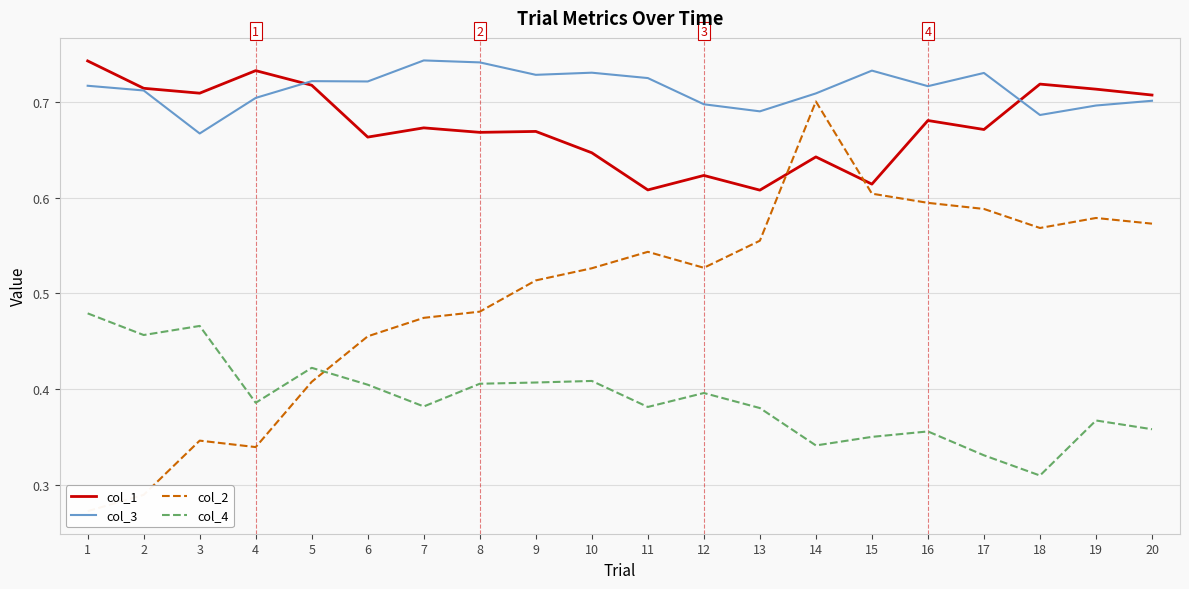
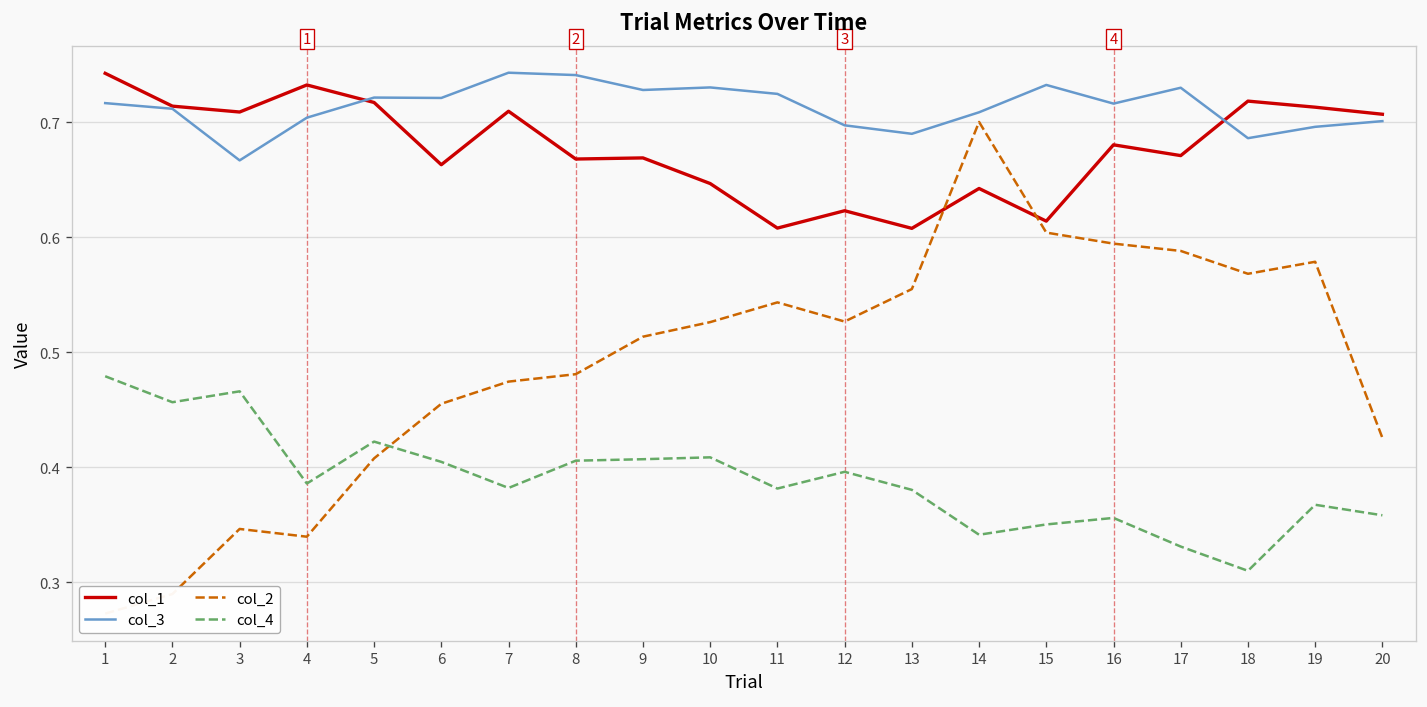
col_1, 7: 0.67 -> 0.71
col_2, 20: 0.57 -> 0.43
